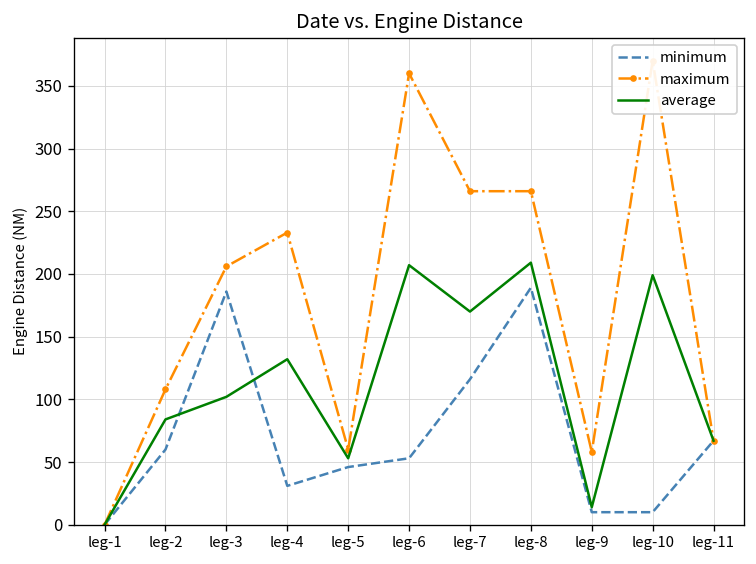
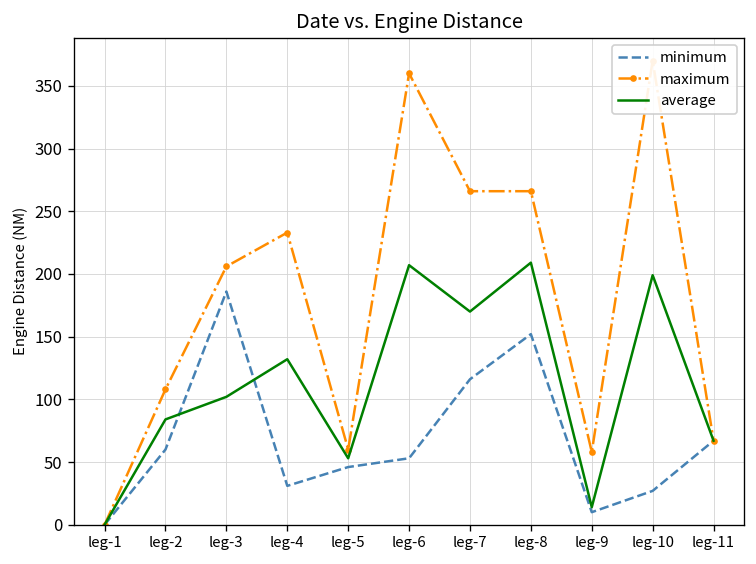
minimum, leg-8: 189 -> 152
minimum, leg-10: 10 -> 27
